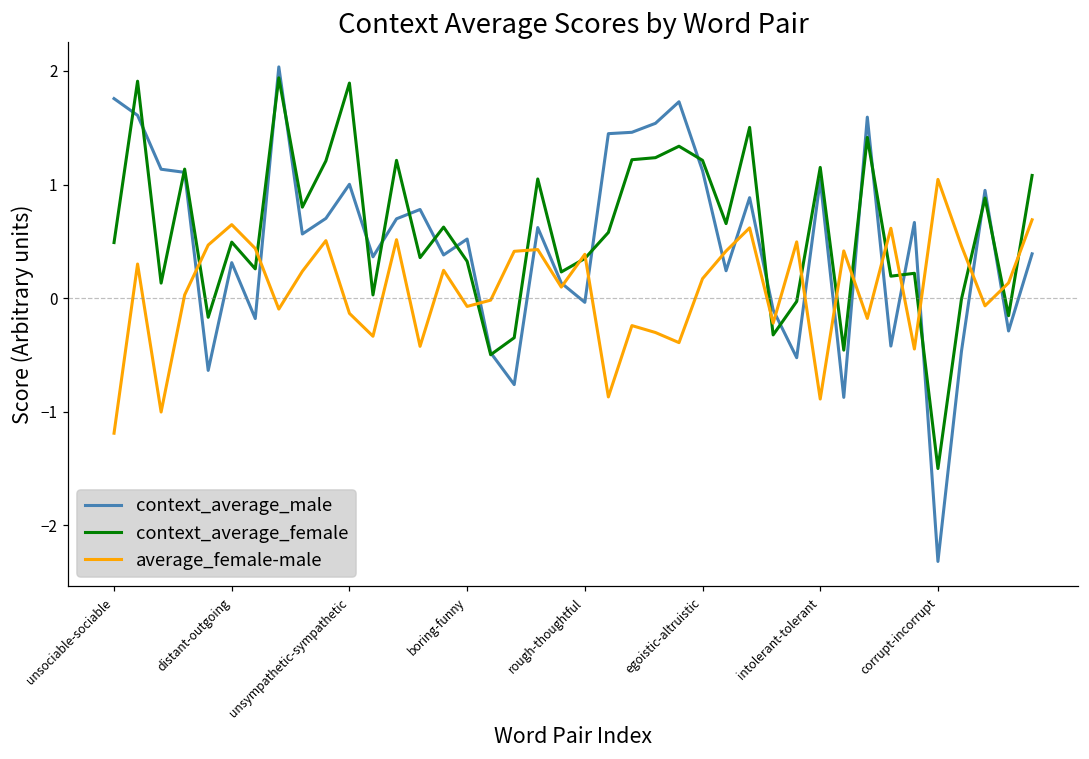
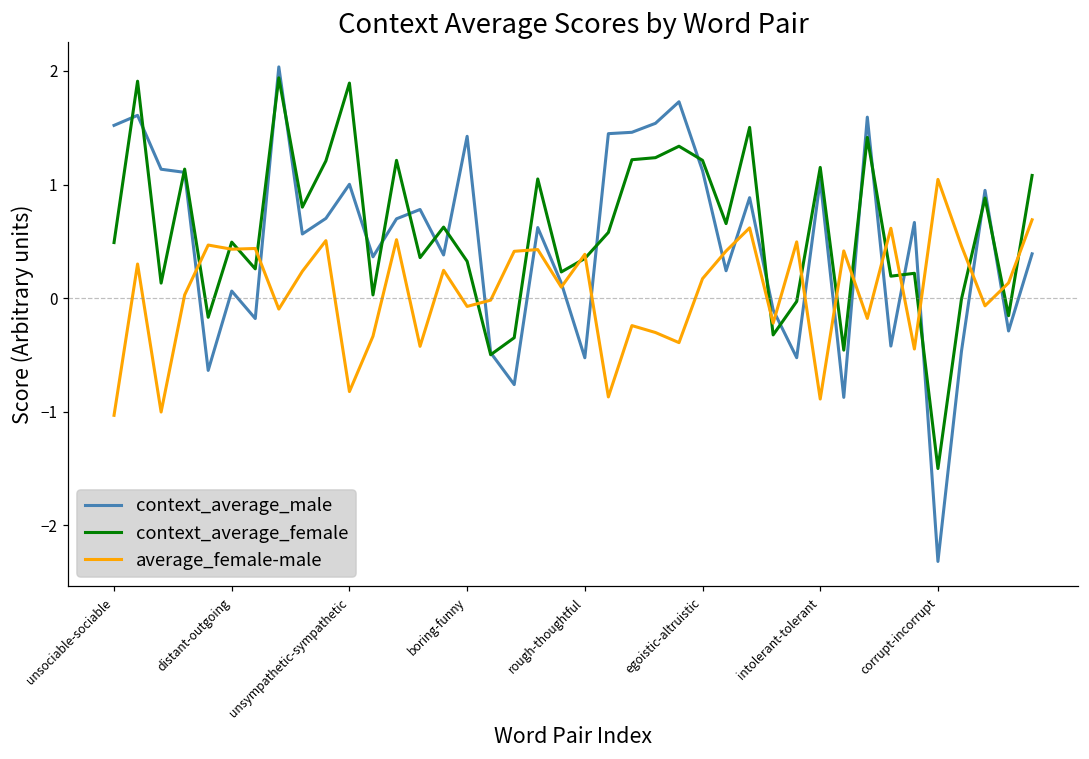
context_average_male, unsociable-sociable: 1.76 -> 1.52
average_female-male, unsociable-sociable: -1.19 -> -1.03
context_average_male, distant-outgoing: 0.31 -> 0.06
average_female-male, distant-outgoing: 0.65 -> 0.43
average_female-male, unsympathetic-sympathetic: -0.13 -> -0.82
context_average_male, boring-funny: 0.52 -> 1.42
context_average_male, rough-thoughtful: -0.04 -> -0.52
